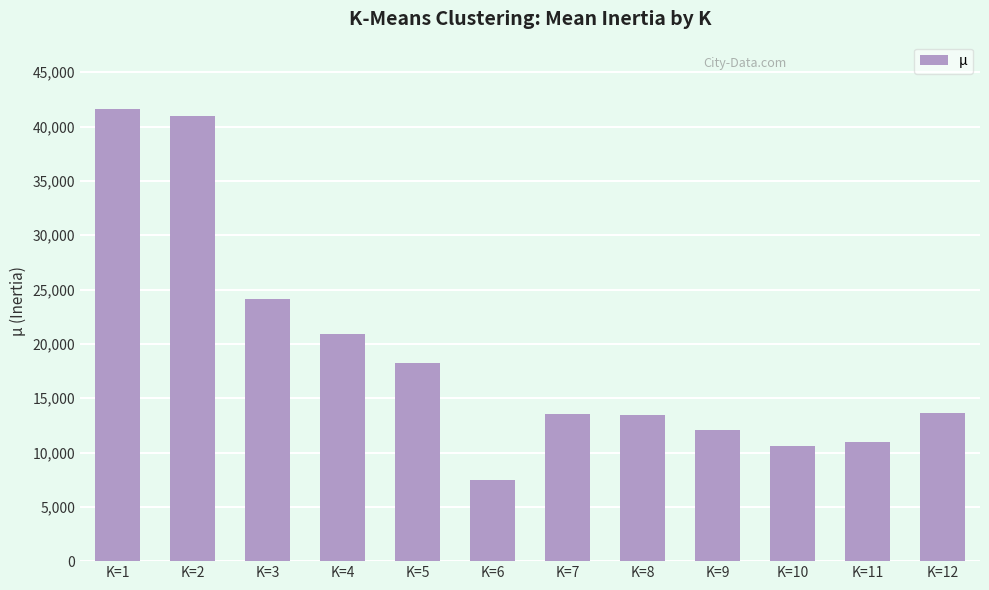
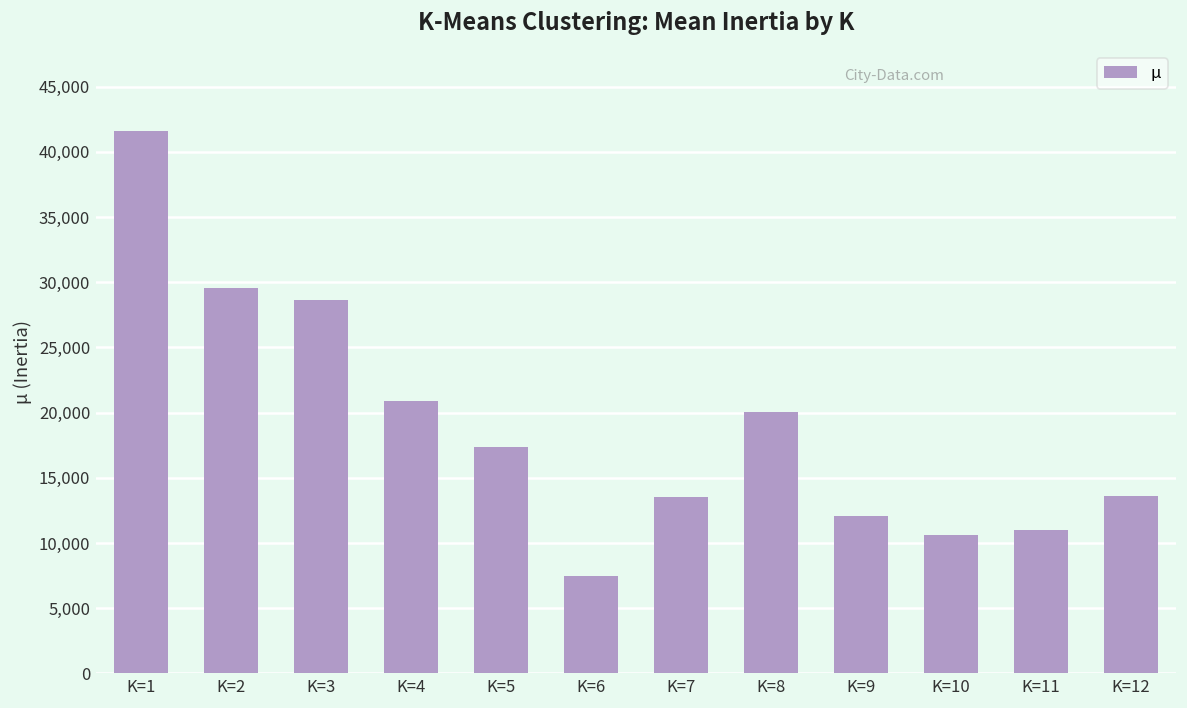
K=2: 41,000 -> 29,500
K=3: 24,100 -> 28,700
K=5: 18,200 -> 17,400
K=8: 13,400 -> 20,000
